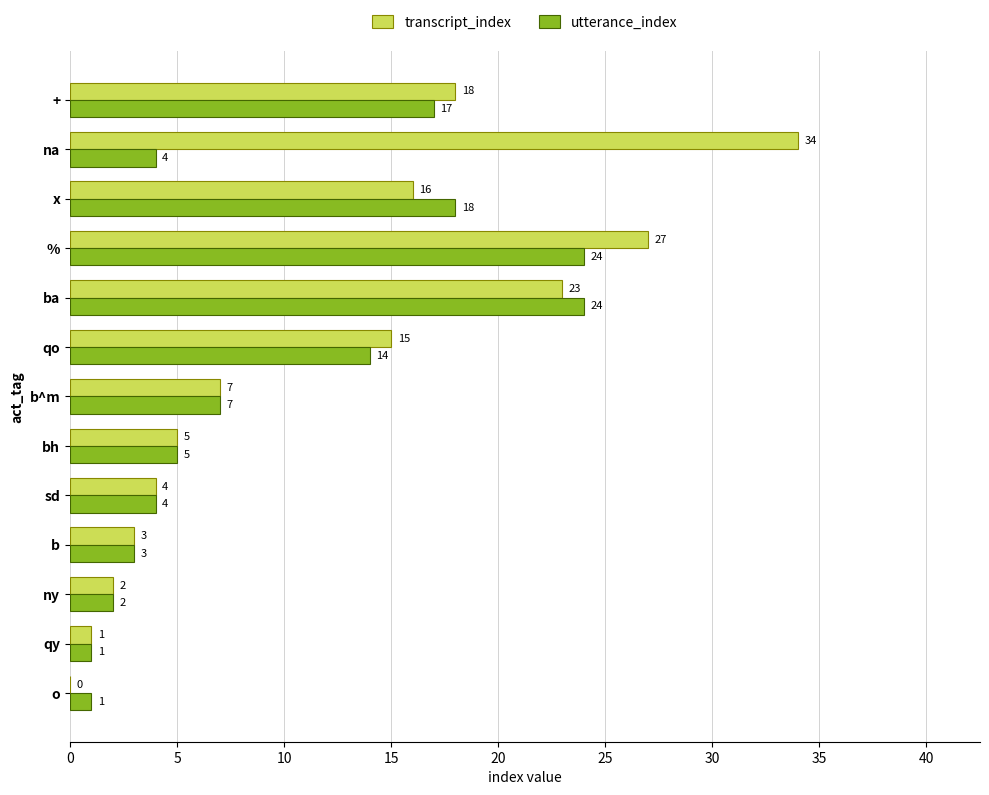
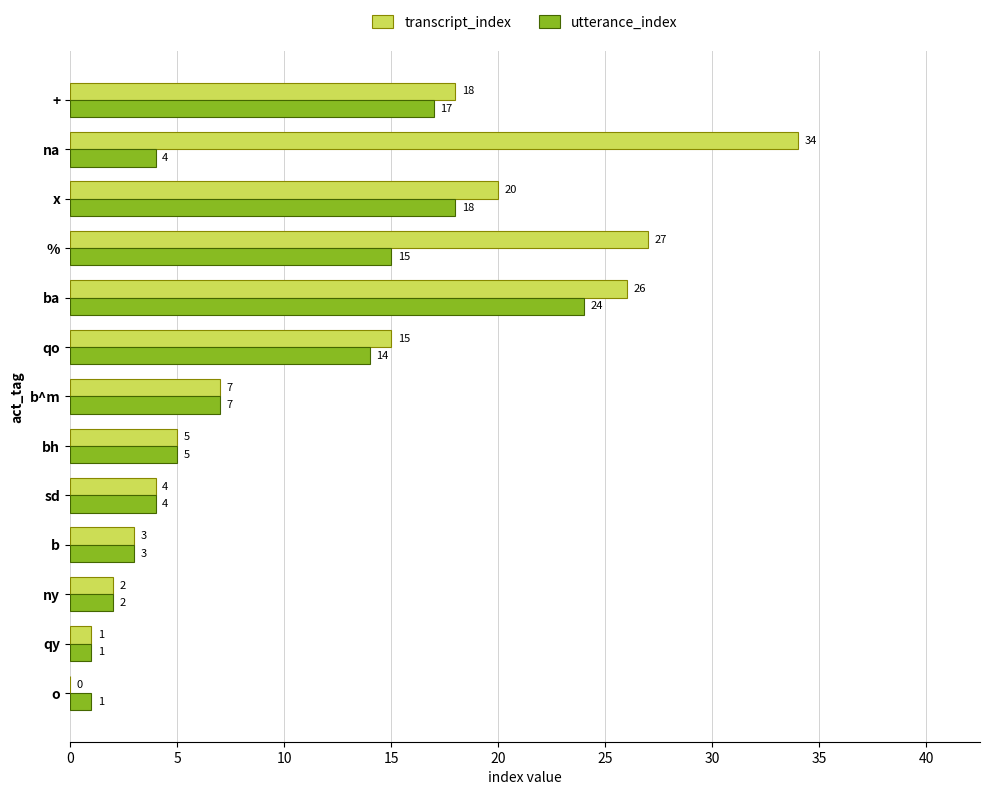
transcript_index, x: 16 -> 20
utterance_index, %: 24 -> 15
transcript_index, ba: 23 -> 26
